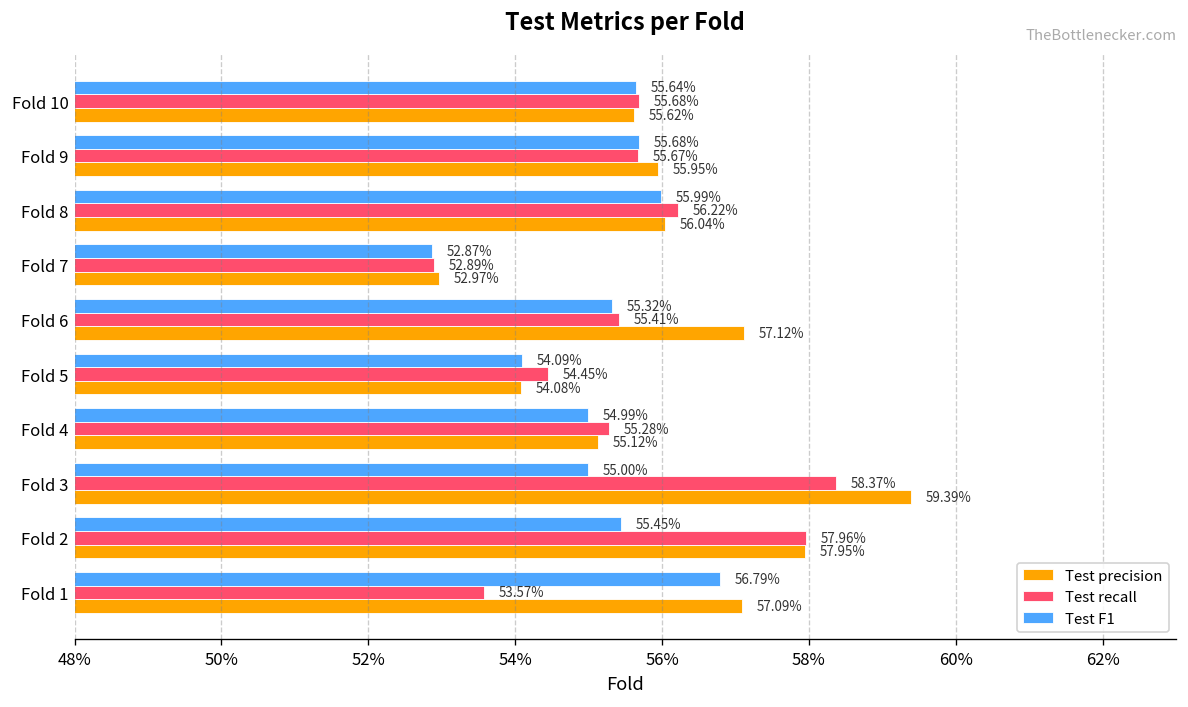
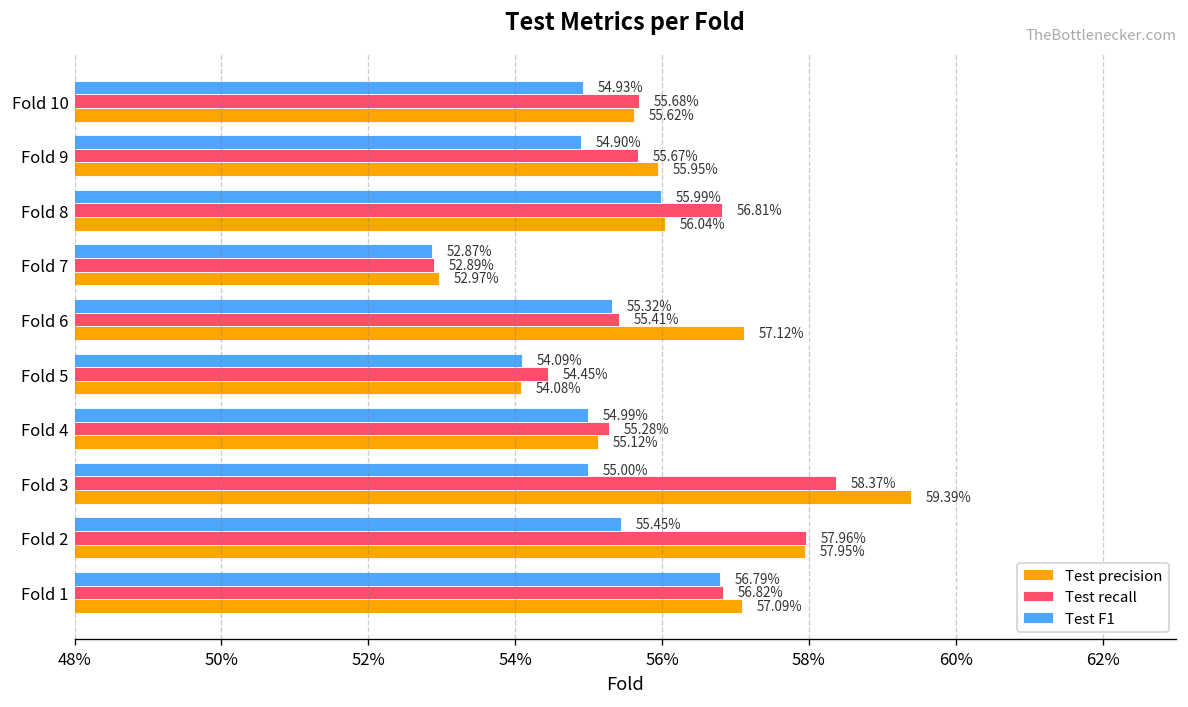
Test F1, Fold 10: 55.64% -> 54.93%
Test F1, Fold 9: 55.68% -> 54.90%
Test recall, Fold 8: 56.22% -> 56.81%
Test recall, Fold 1: 53.57% -> 56.82%
